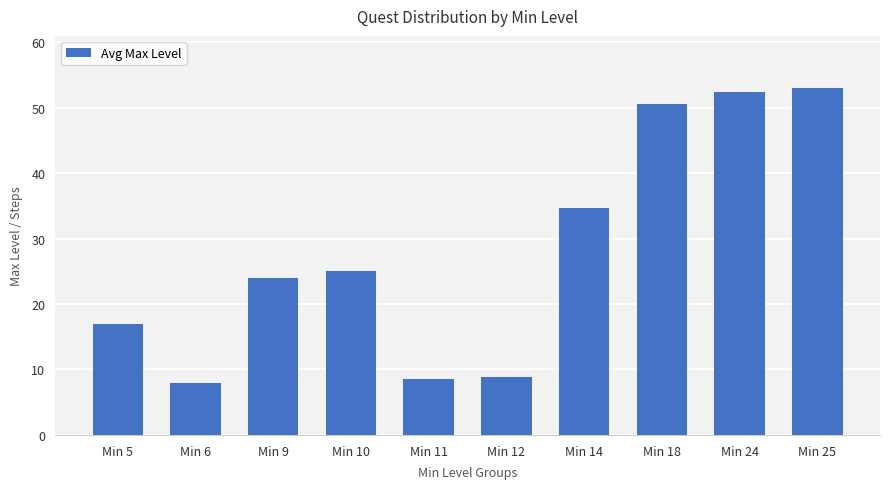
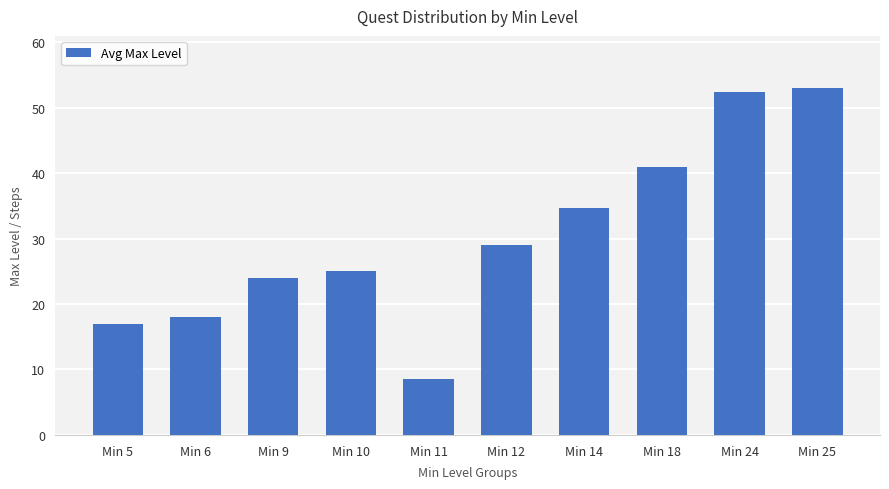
Min 6: 8 -> 18
Min 12: 9 -> 29
Min 18: 51 -> 41
